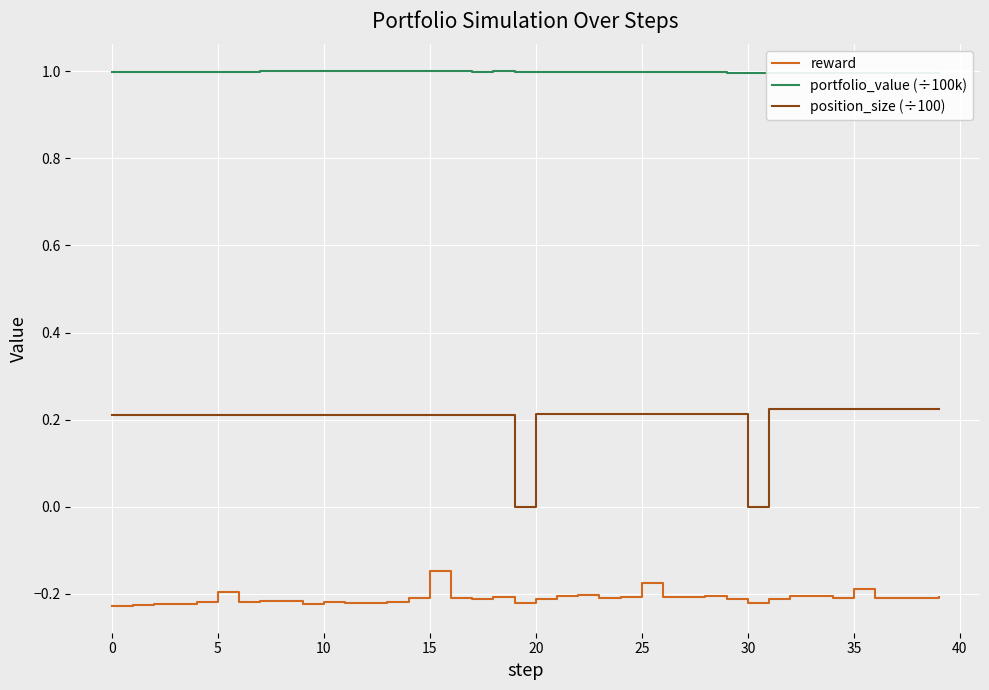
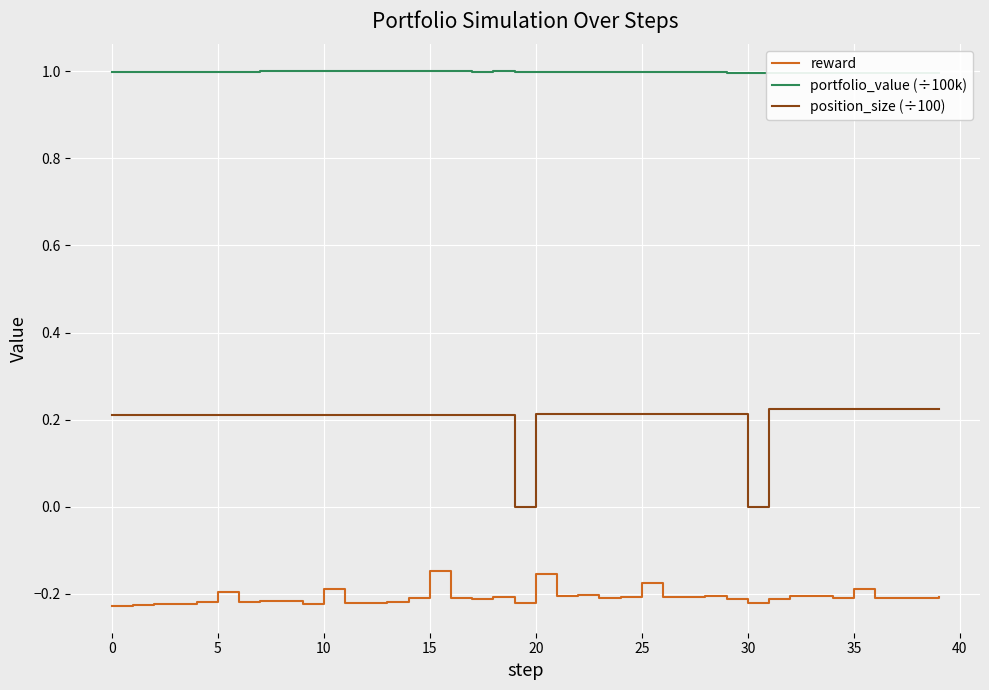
reward, 10: -0.22 -> -0.19
reward, 20: -0.21 -> -0.16
